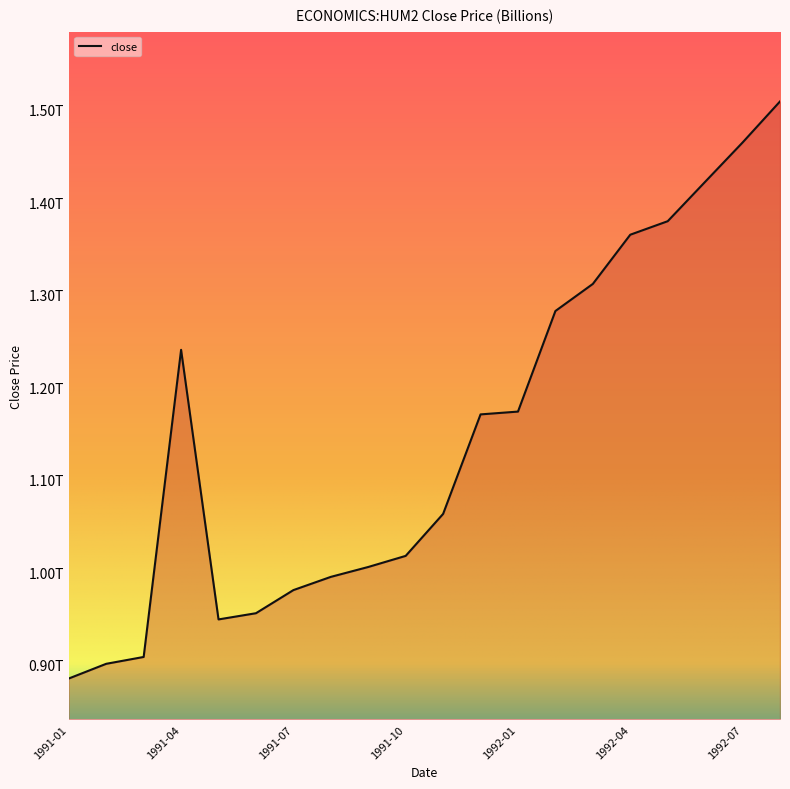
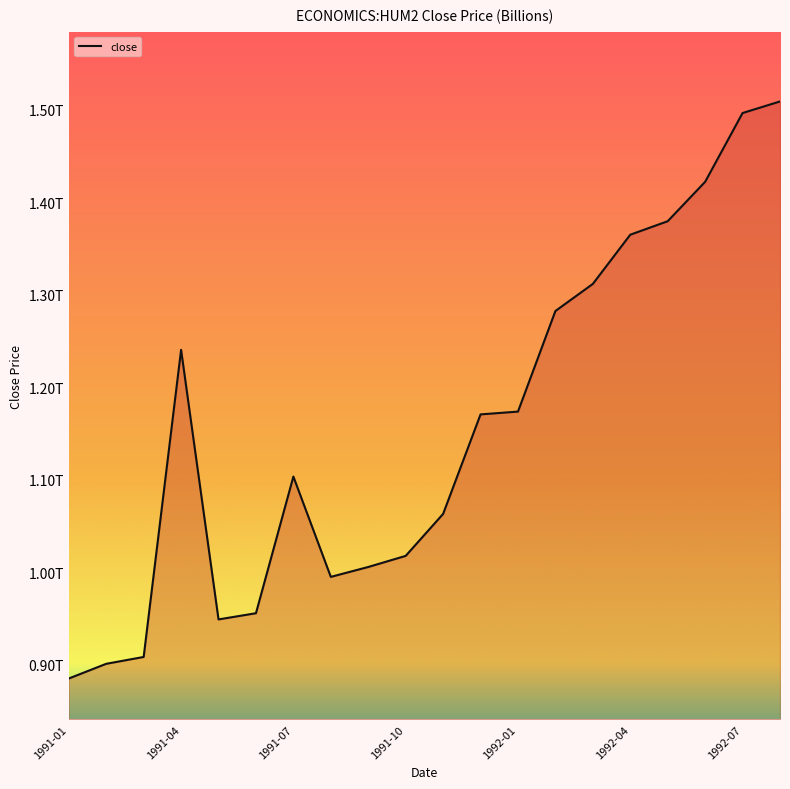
1991-07: 0.98T -> 1.10T
1992-07: 1.46T -> 1.50T
